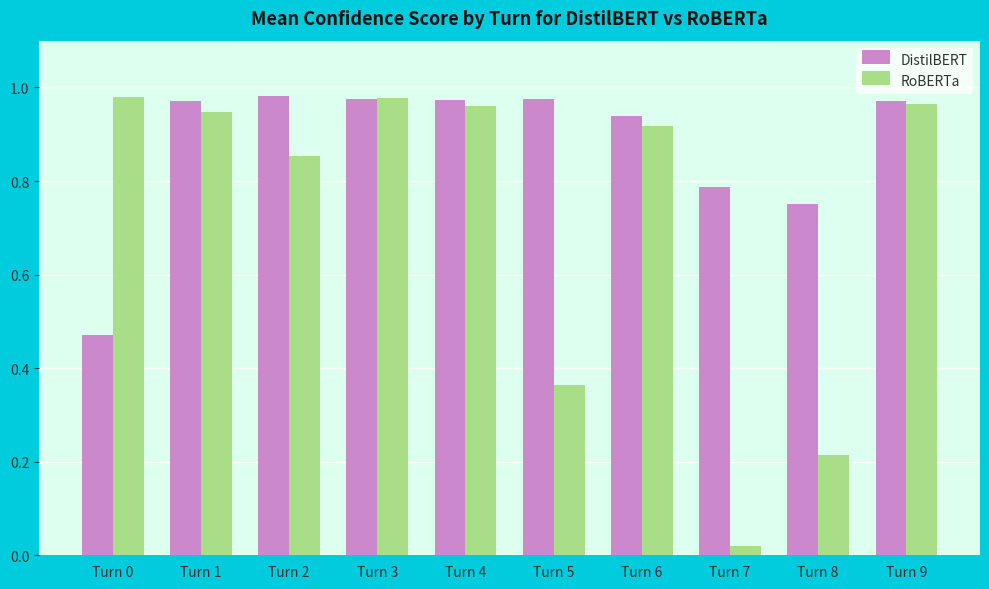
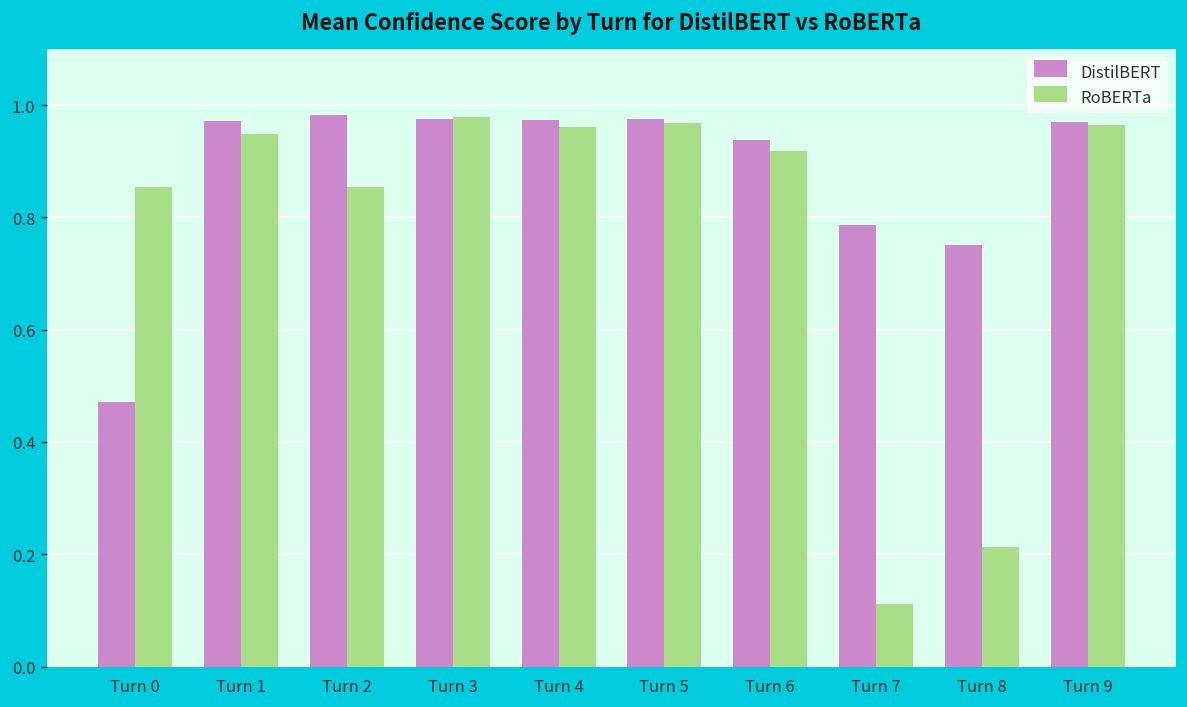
RoBERTa, Turn 0: 0.98 -> 0.85
RoBERTa, Turn 5: 0.36 -> 0.97
RoBERTa, Turn 7: 0.02 -> 0.11
